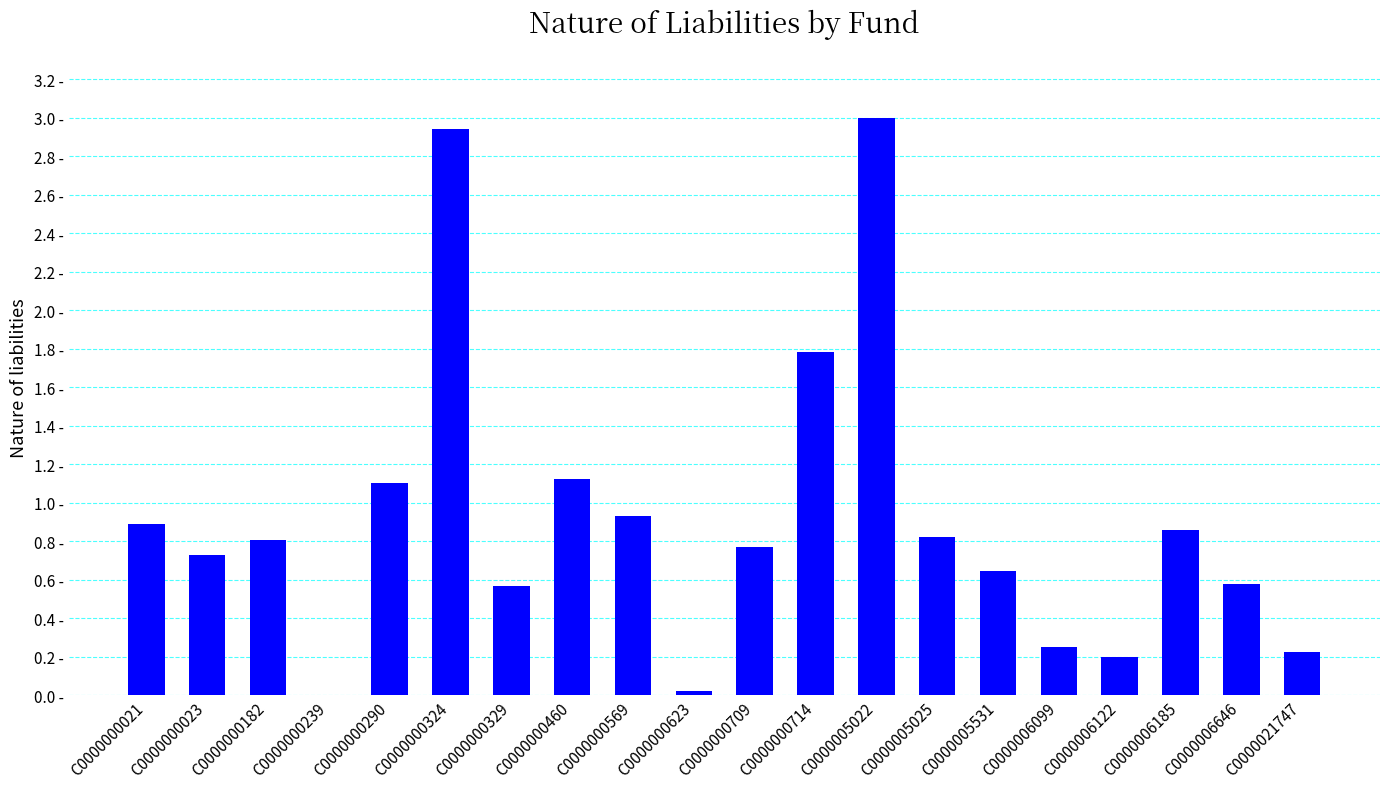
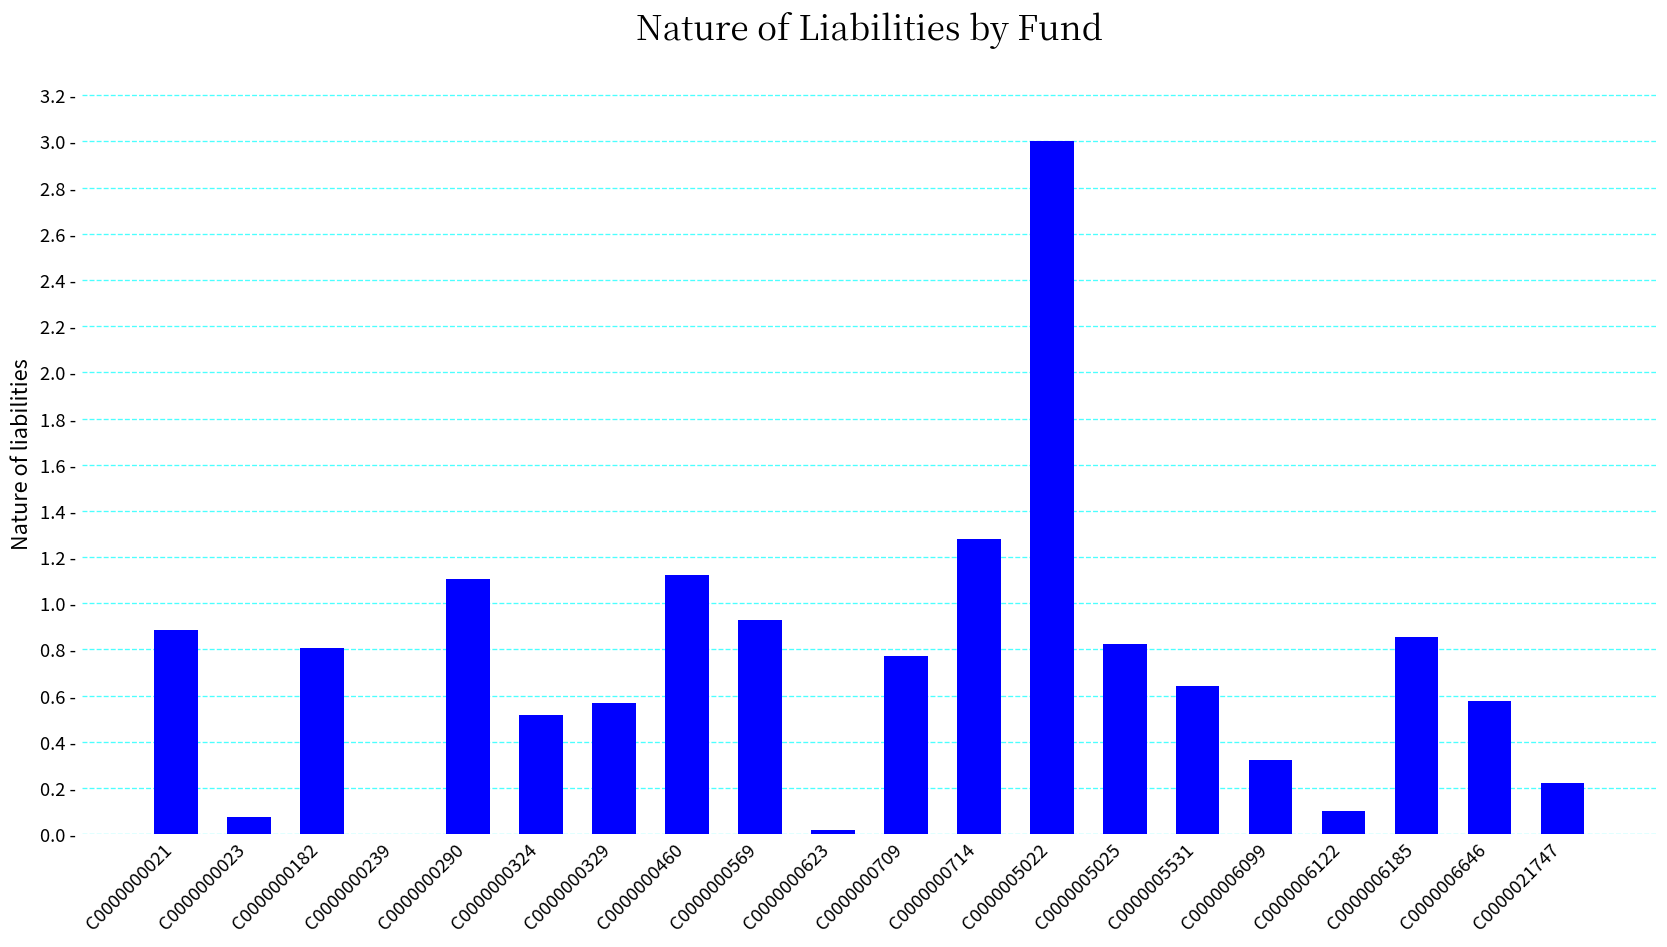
C0000000023: 0.73 - -> 0.07 -
C0000000324: 2.94 - -> 0.52 -
C0000000714: 1.78 - -> 1.28 -
C0000006099: 0.25 - -> 0.32 -
C0000006122: 0.2 - -> 0.1 -
